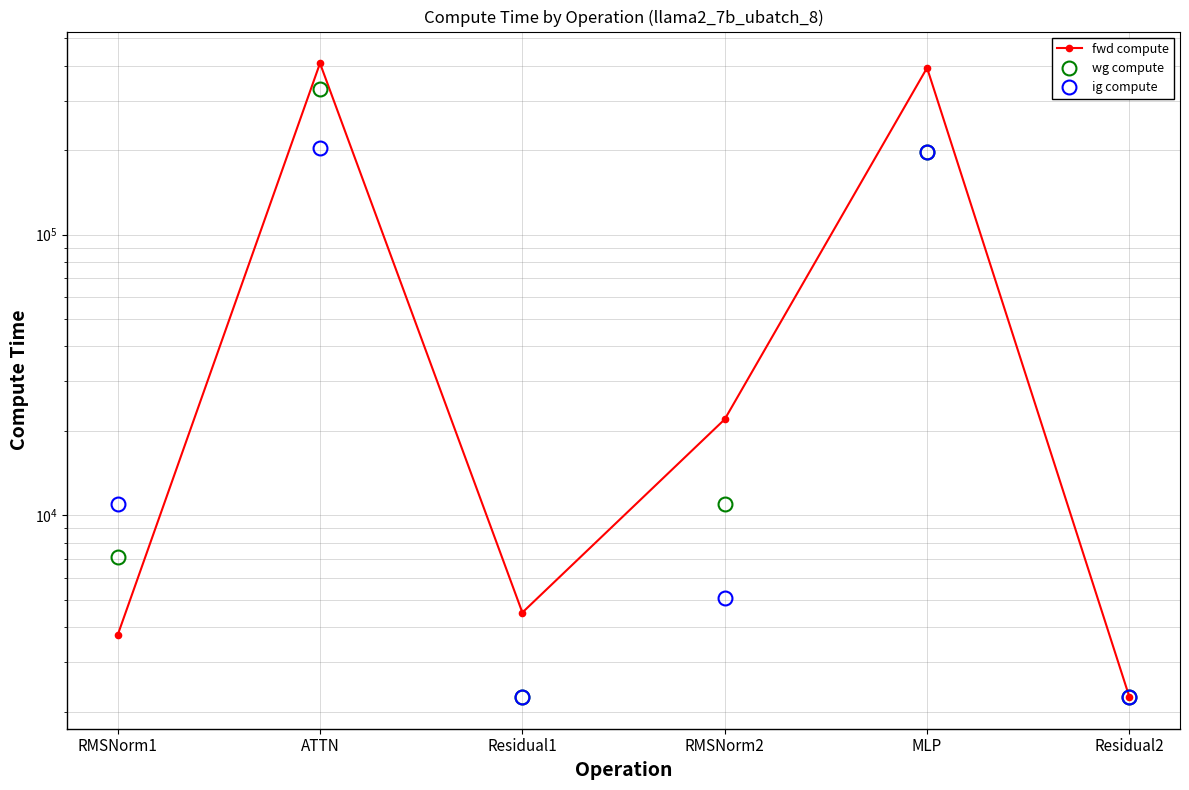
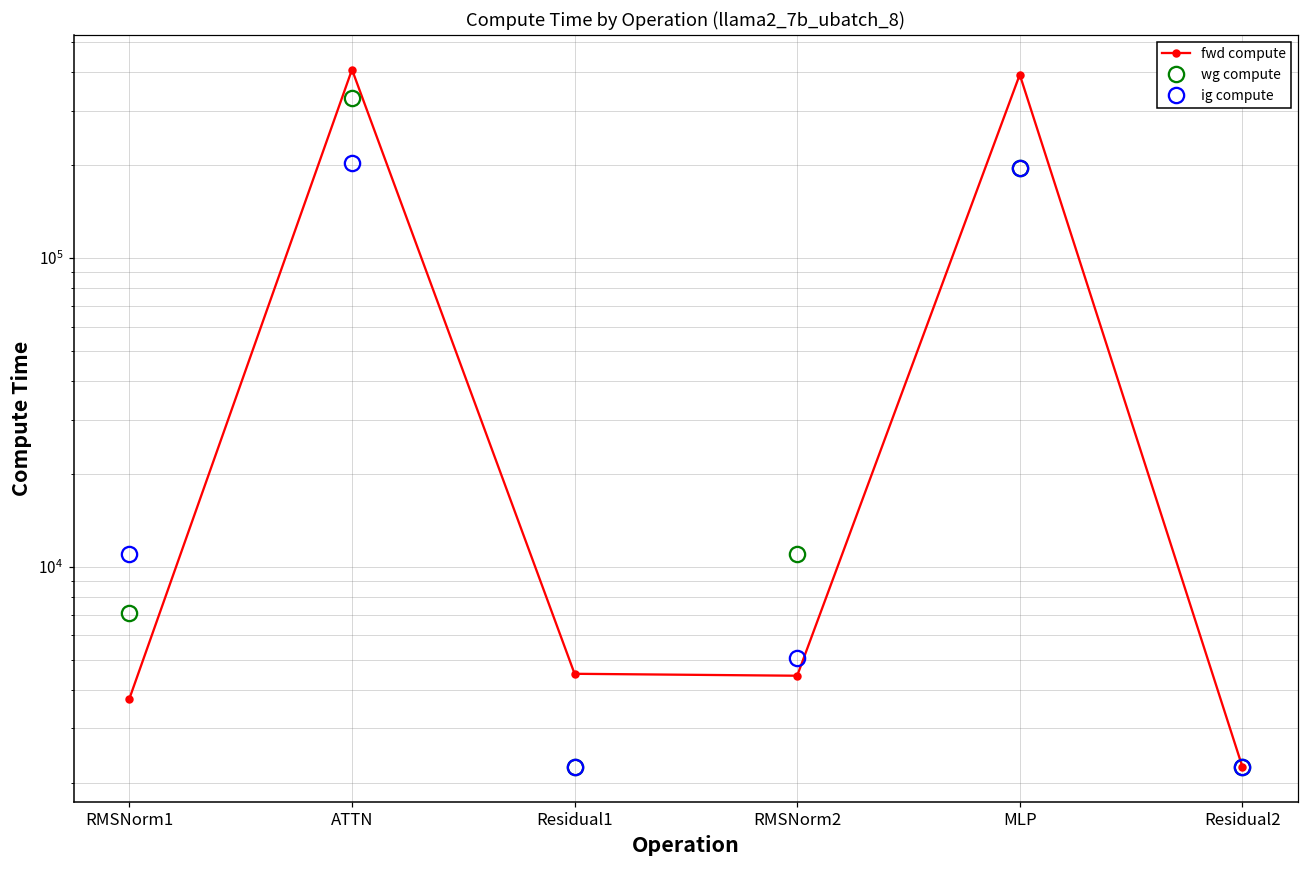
fwd compute, RMSNorm2: 22000 -> 4400
